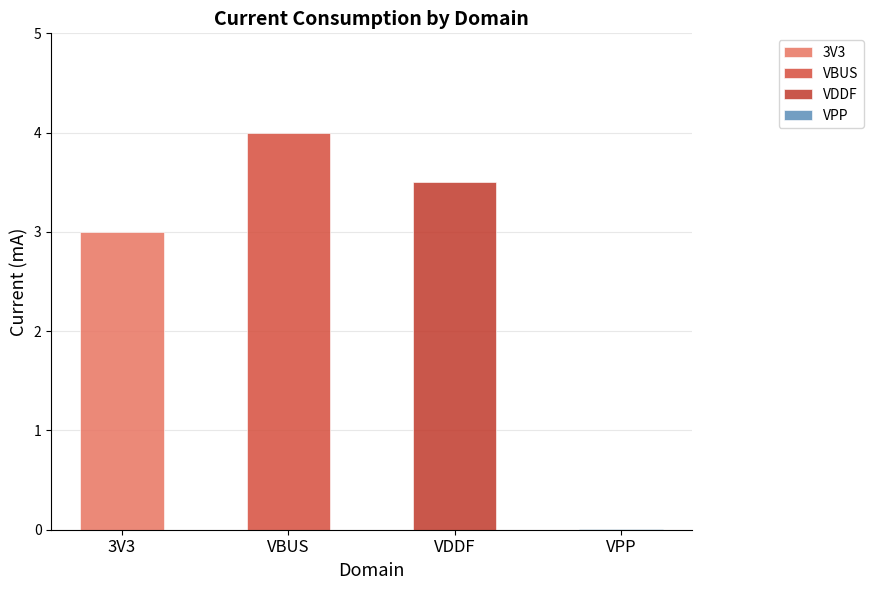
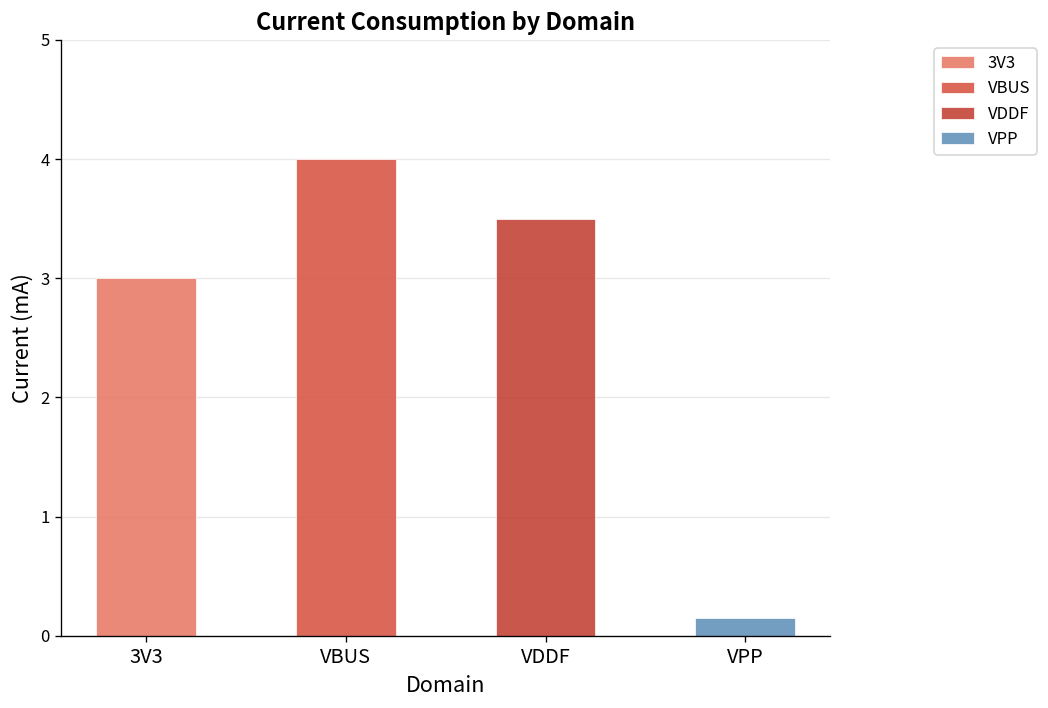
VPP: 0.0 -> 0.2
